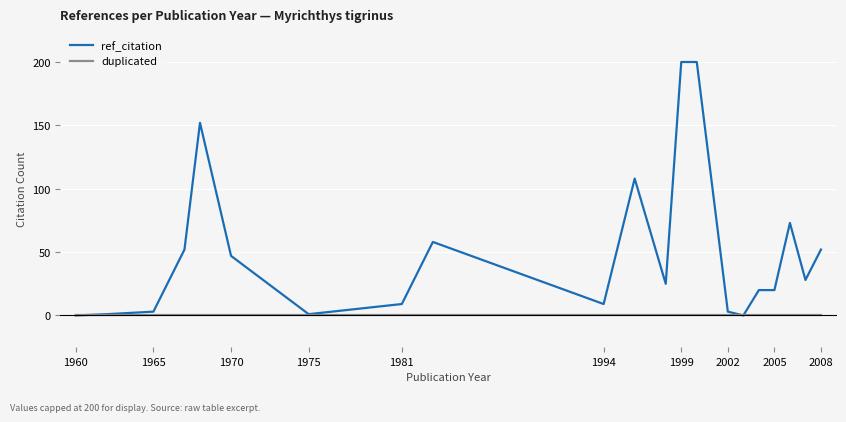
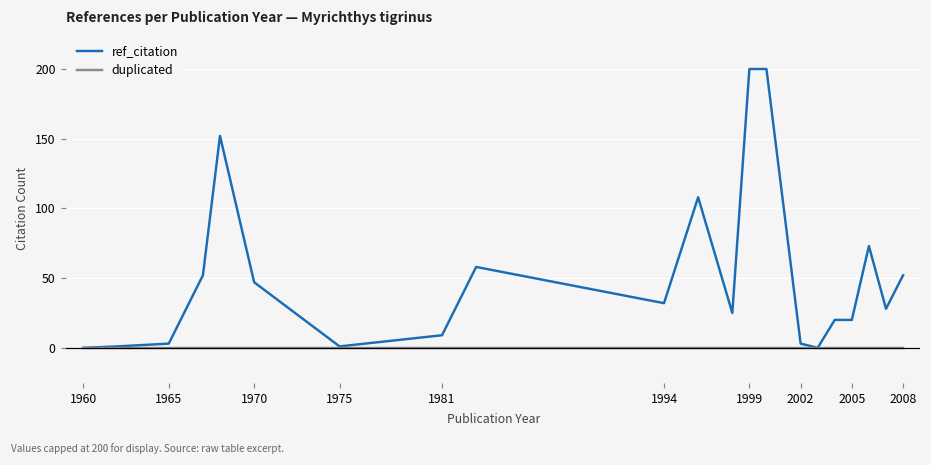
ref_citation, 1994: 9 -> 32
